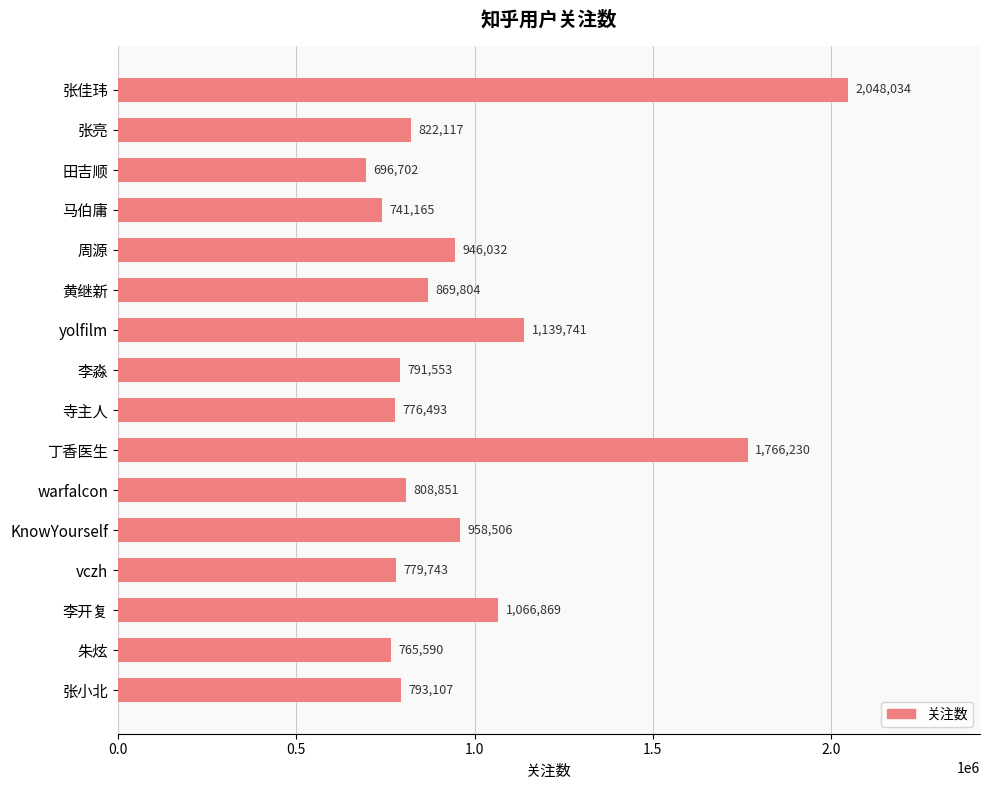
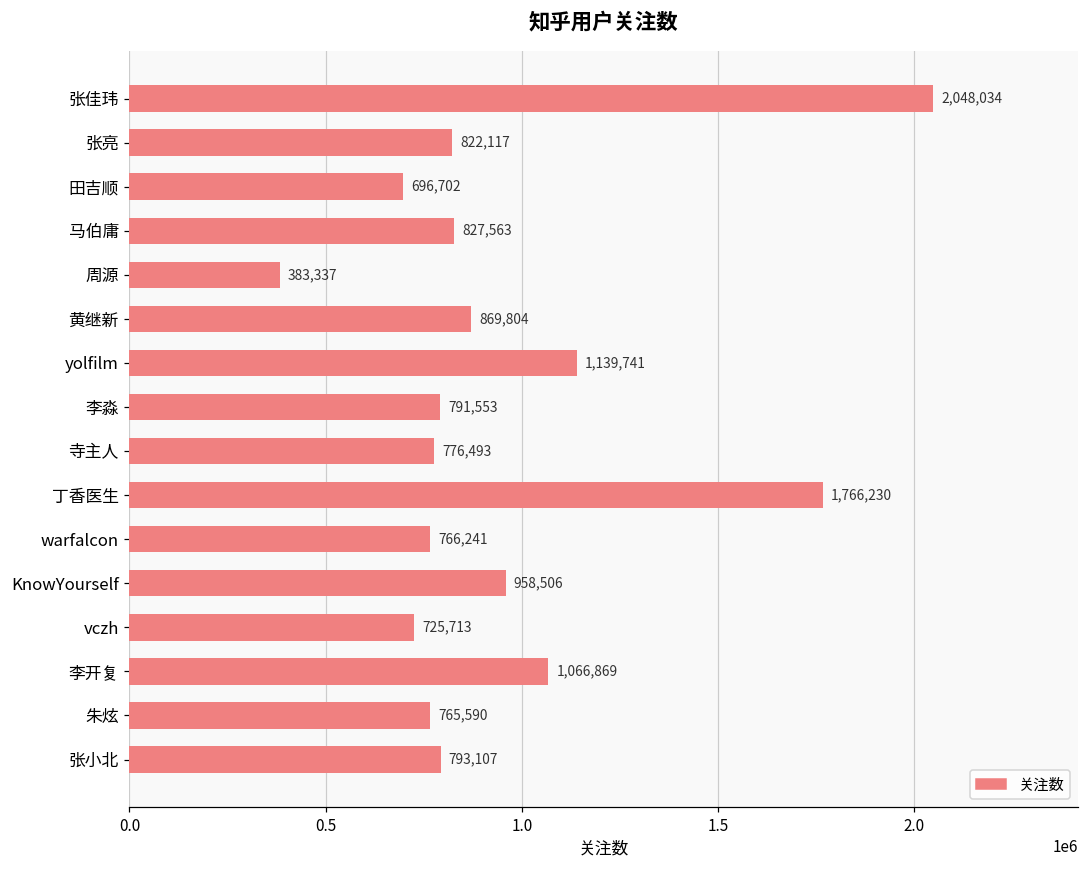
马伯庸: 741,165 -> 827,563
周源: 946,032 -> 383,337
warfalcon: 808,851 -> 766,241
vczh: 779,743 -> 725,713
